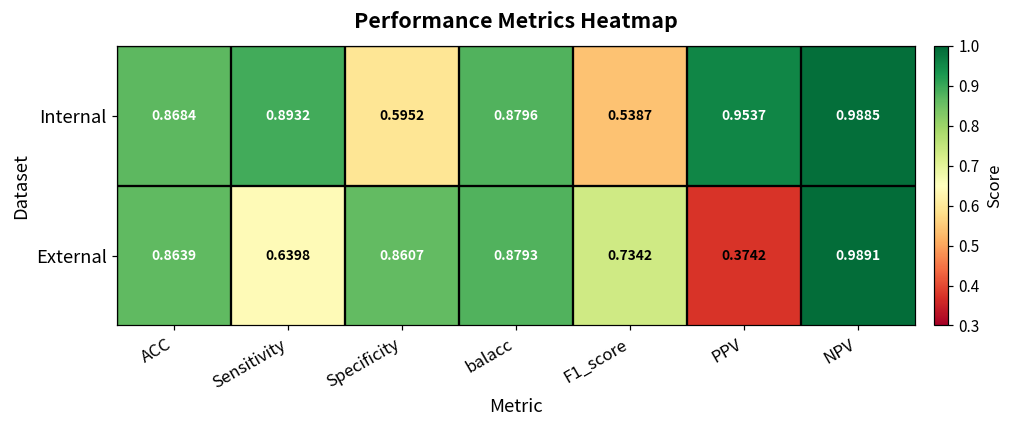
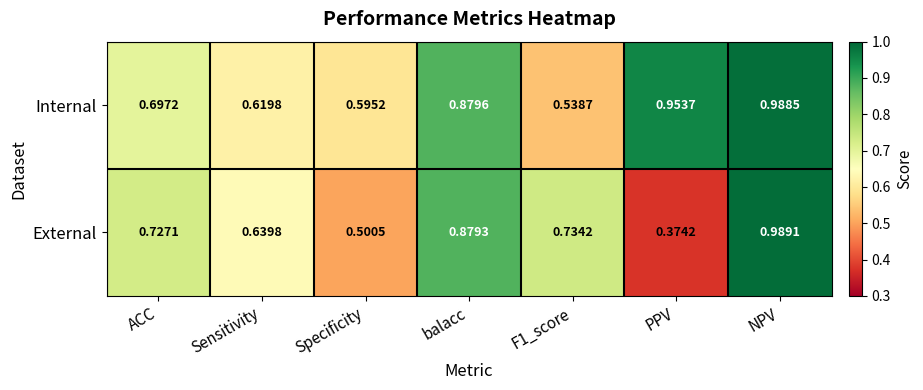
Internal, ACC: 0.8684 -> 0.6972
Internal, Sensitivity: 0.8932 -> 0.6198
External, ACC: 0.8639 -> 0.7271
External, Specificity: 0.8607 -> 0.5005
